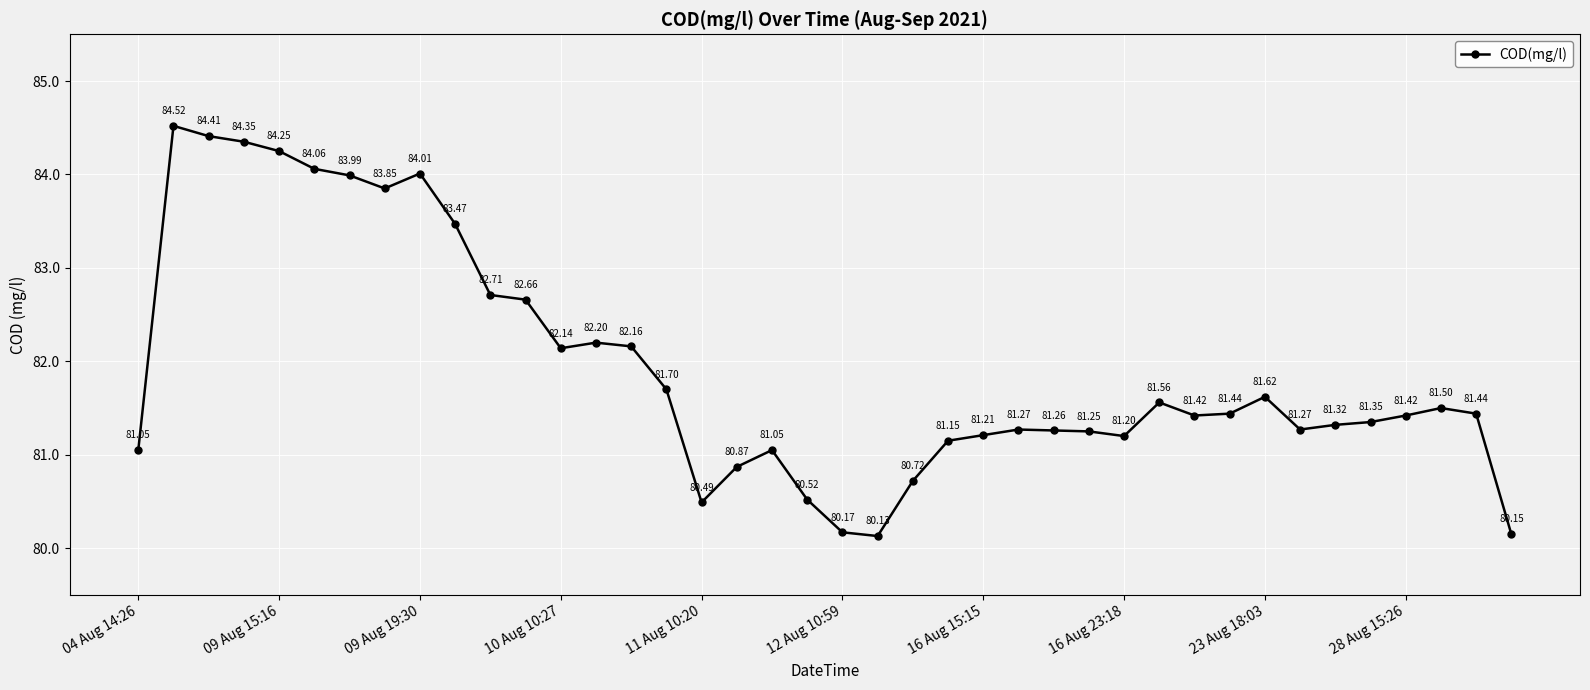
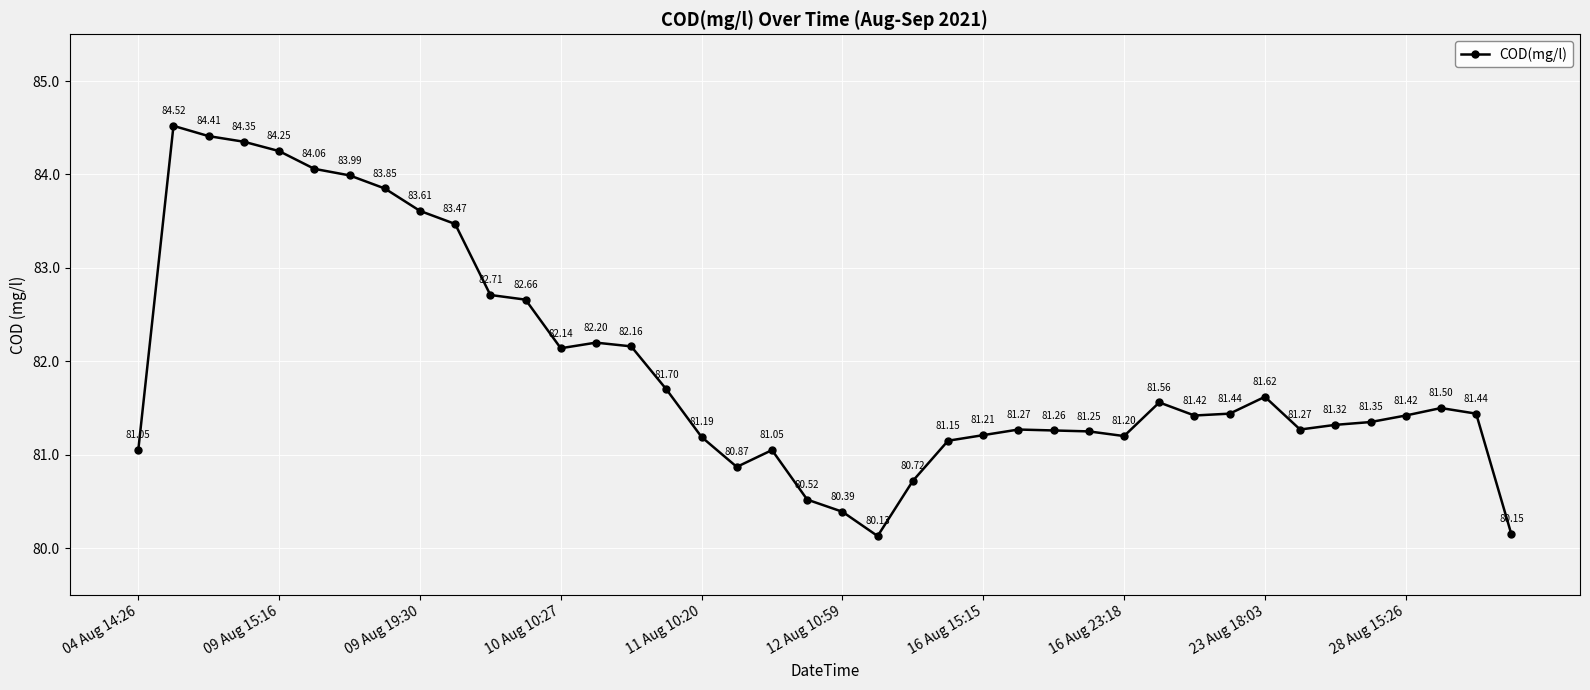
09 Aug 19:30: 84.01 -> 83.61
11 Aug 10:20: 80.49 -> 81.19
12 Aug 10:59: 80.17 -> 80.39
